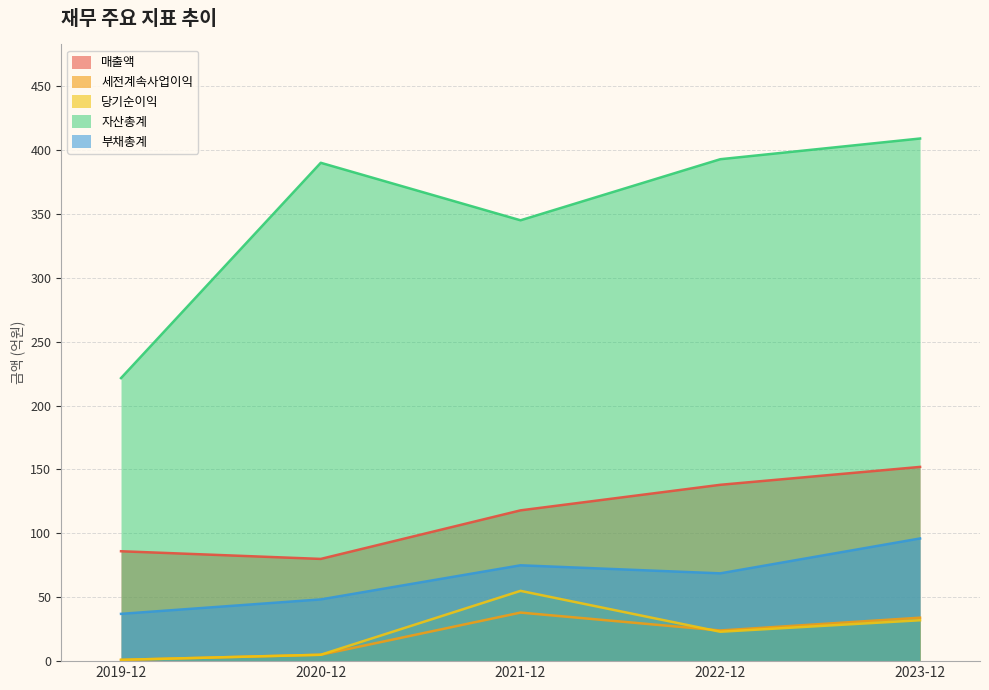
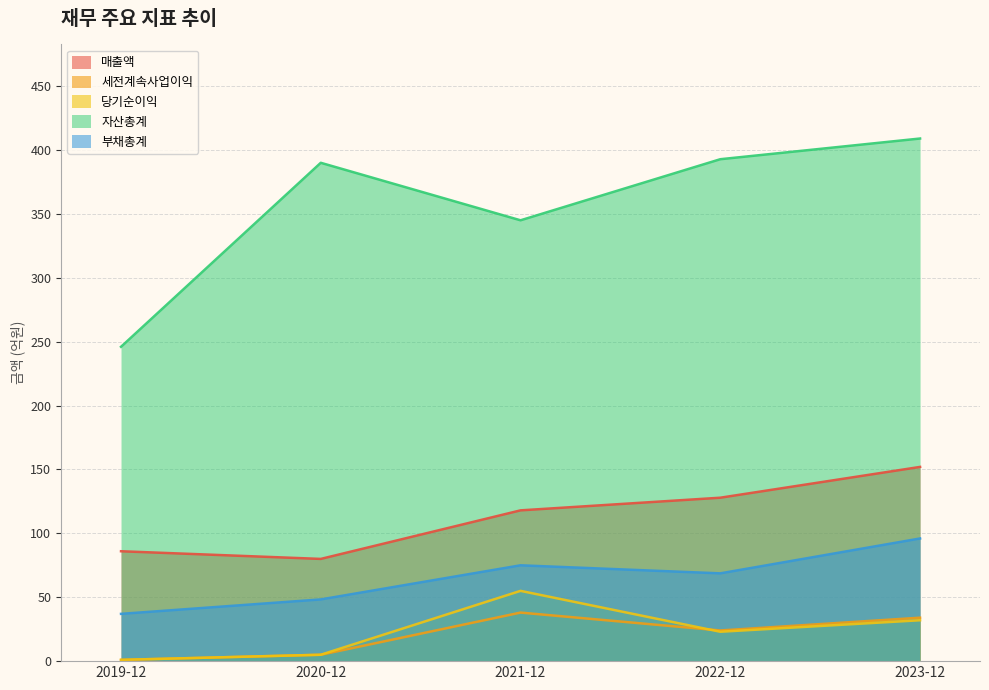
자산총계, 2019-12: 222 -> 246
매출액, 2022-12: 138 -> 128
